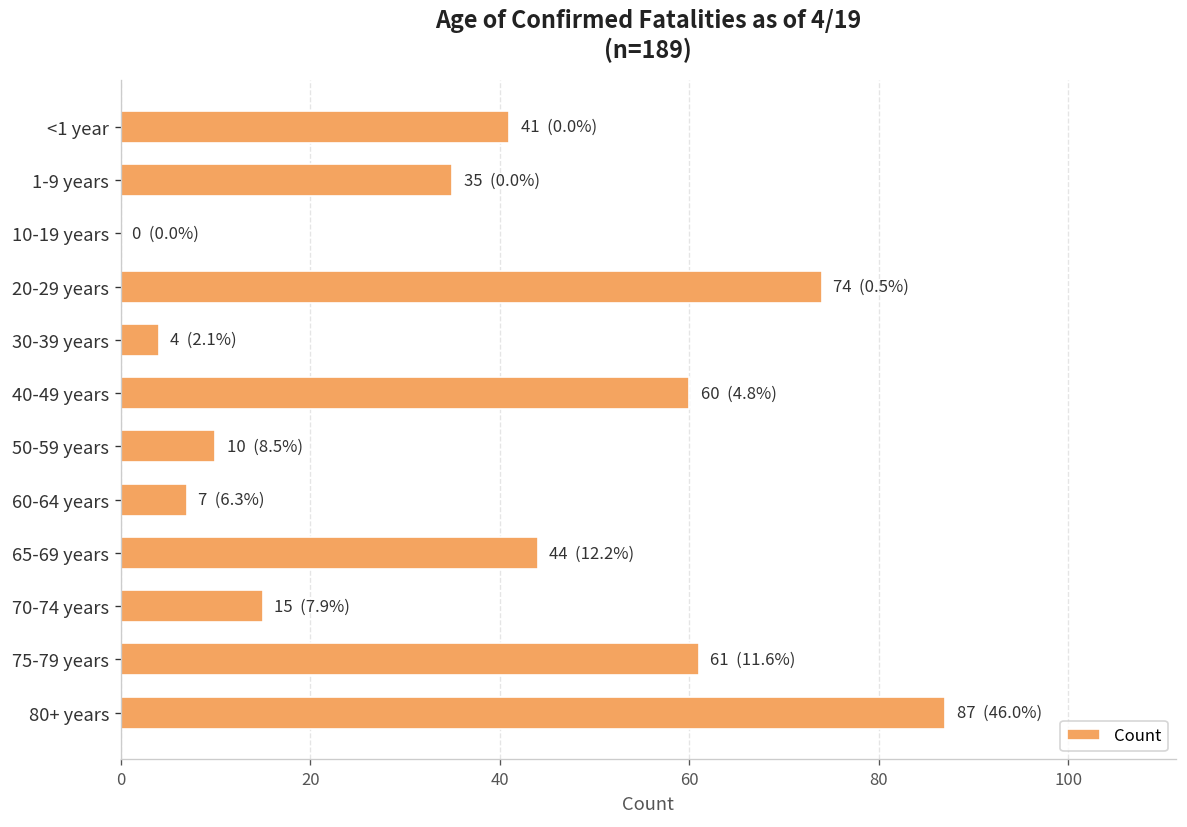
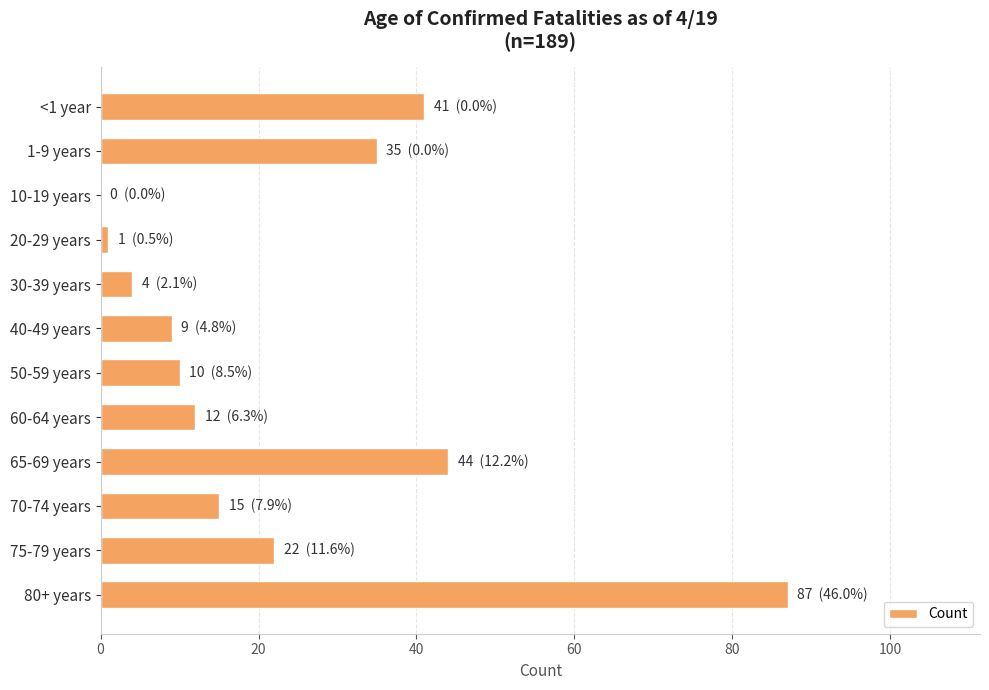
20-29 years: 74 -> 1
40-49 years: 60 -> 9
60-64 years: 7 -> 12
75-79 years: 61 -> 22
